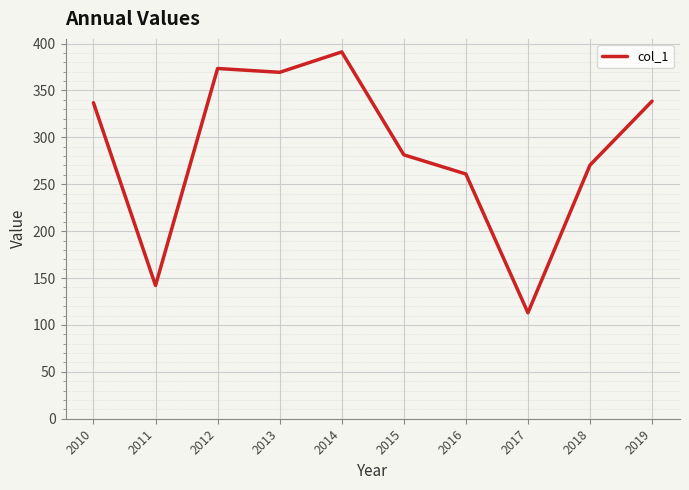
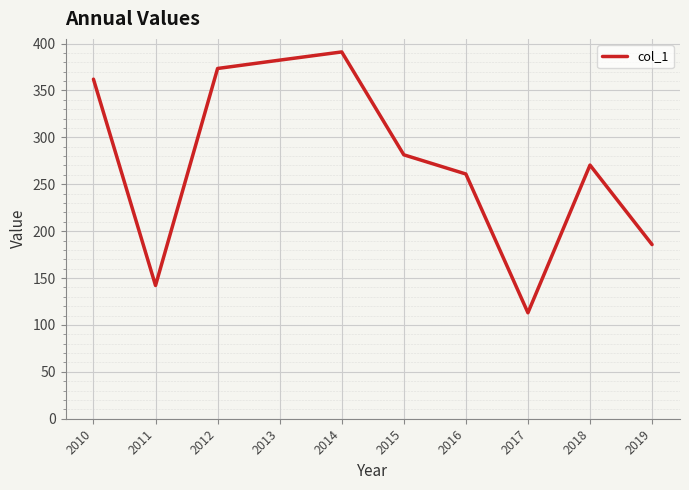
2010: 340 -> 360
2013: 370 -> 380
2019: 340 -> 190
